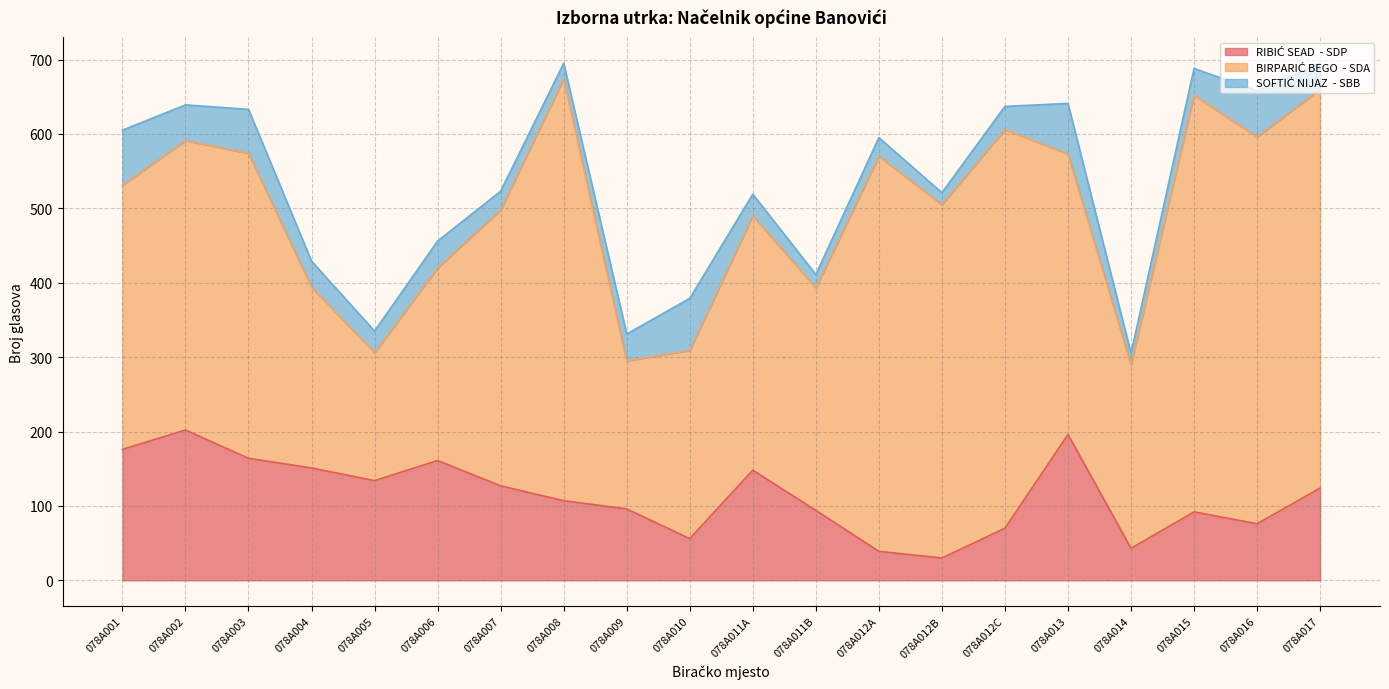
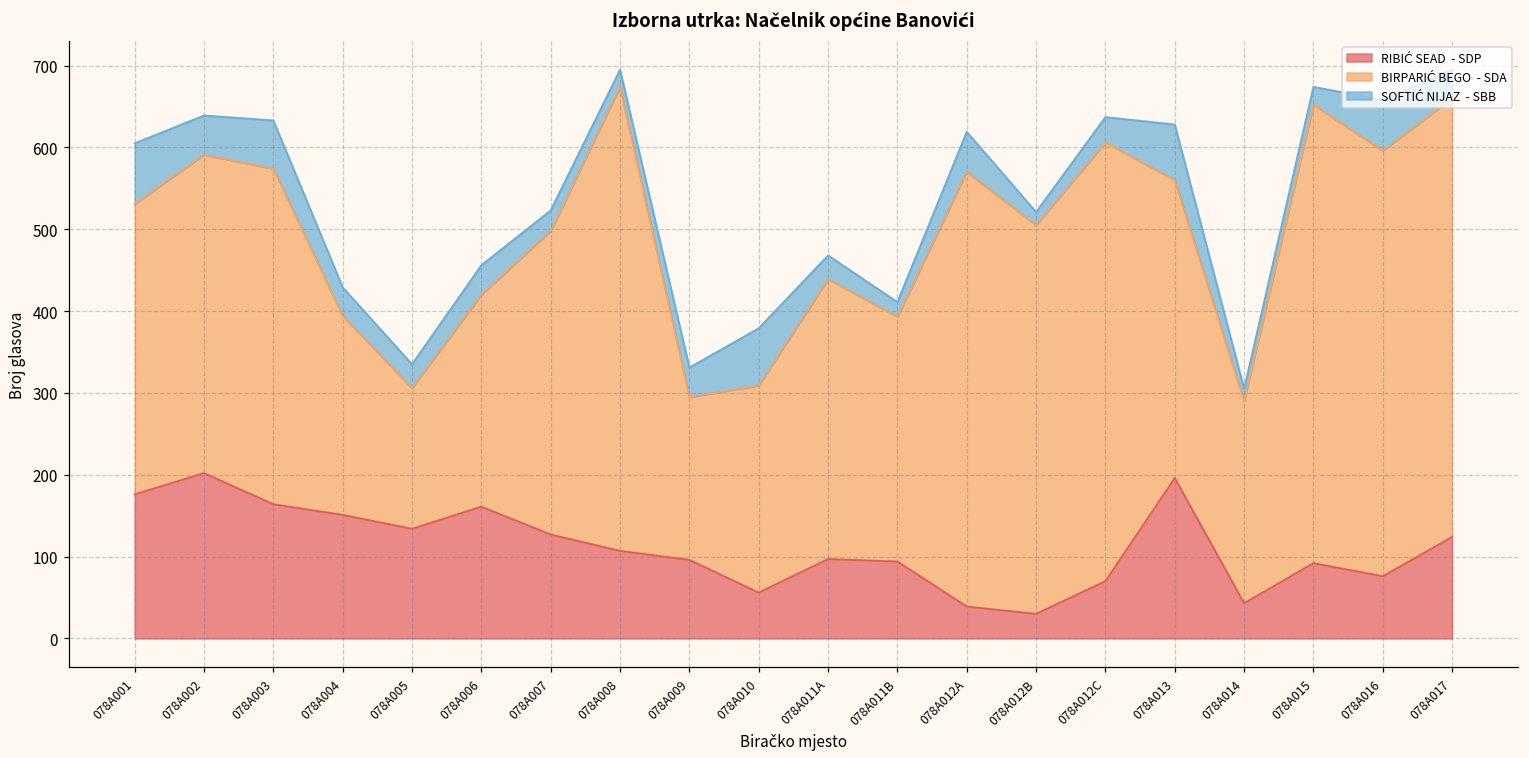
RIBIĆ SEAD - SDP, 078A011A: 150 -> 100
SOFTIĆ NIJAZ - SBB, 078A012A: 30 -> 50
BIRPARIĆ BEGO - SDA, 078A013: 380 -> 360
SOFTIĆ NIJAZ - SBB, 078A015: 40 -> 20
